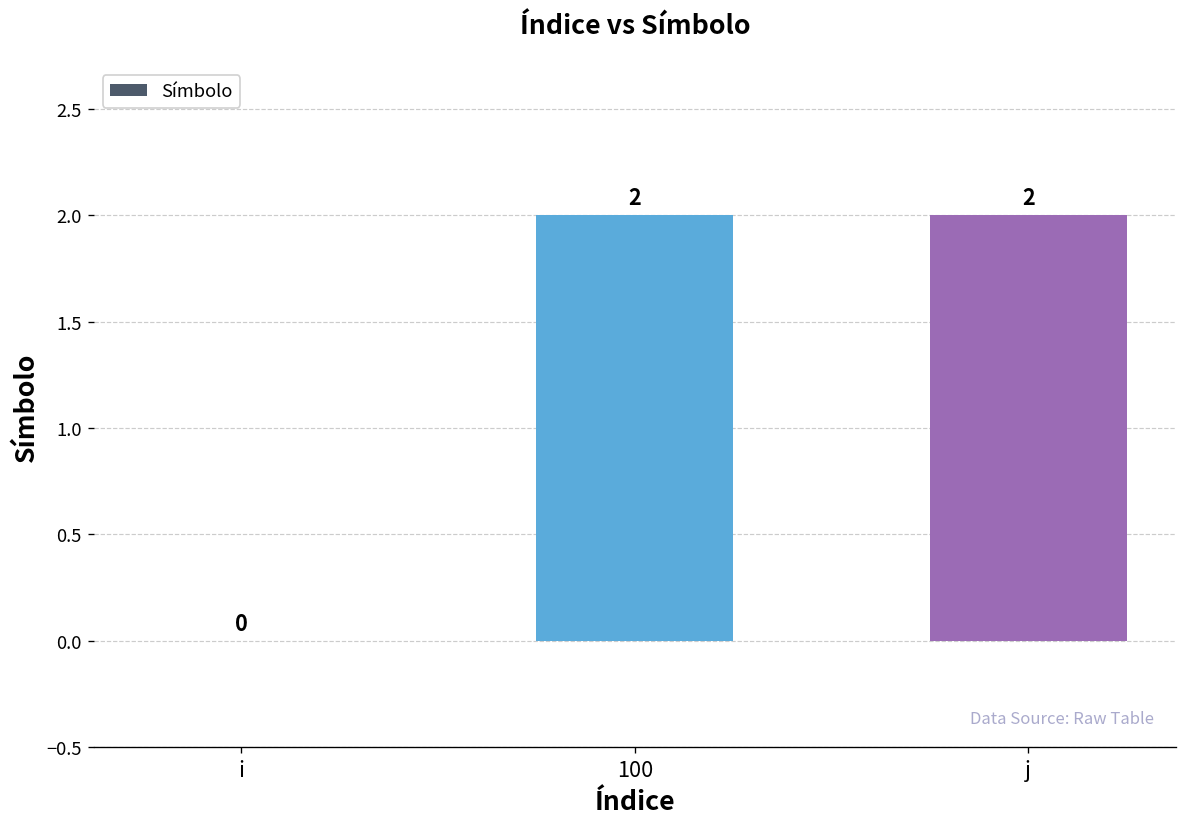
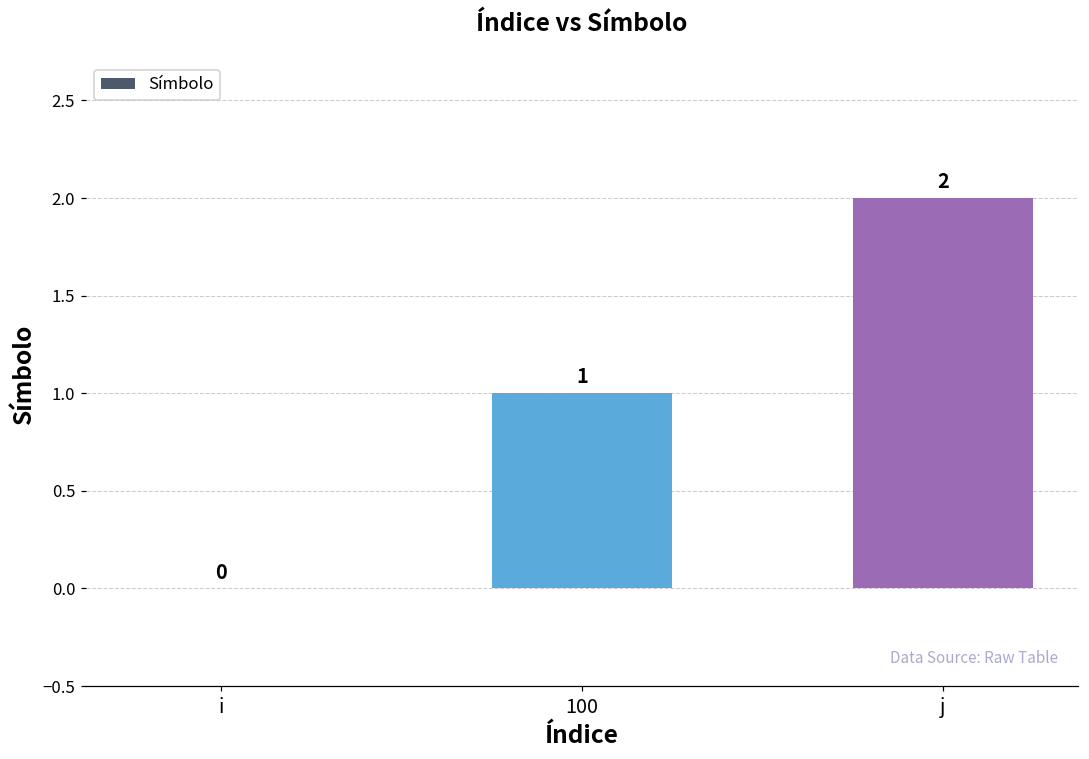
100: 2 -> 1
